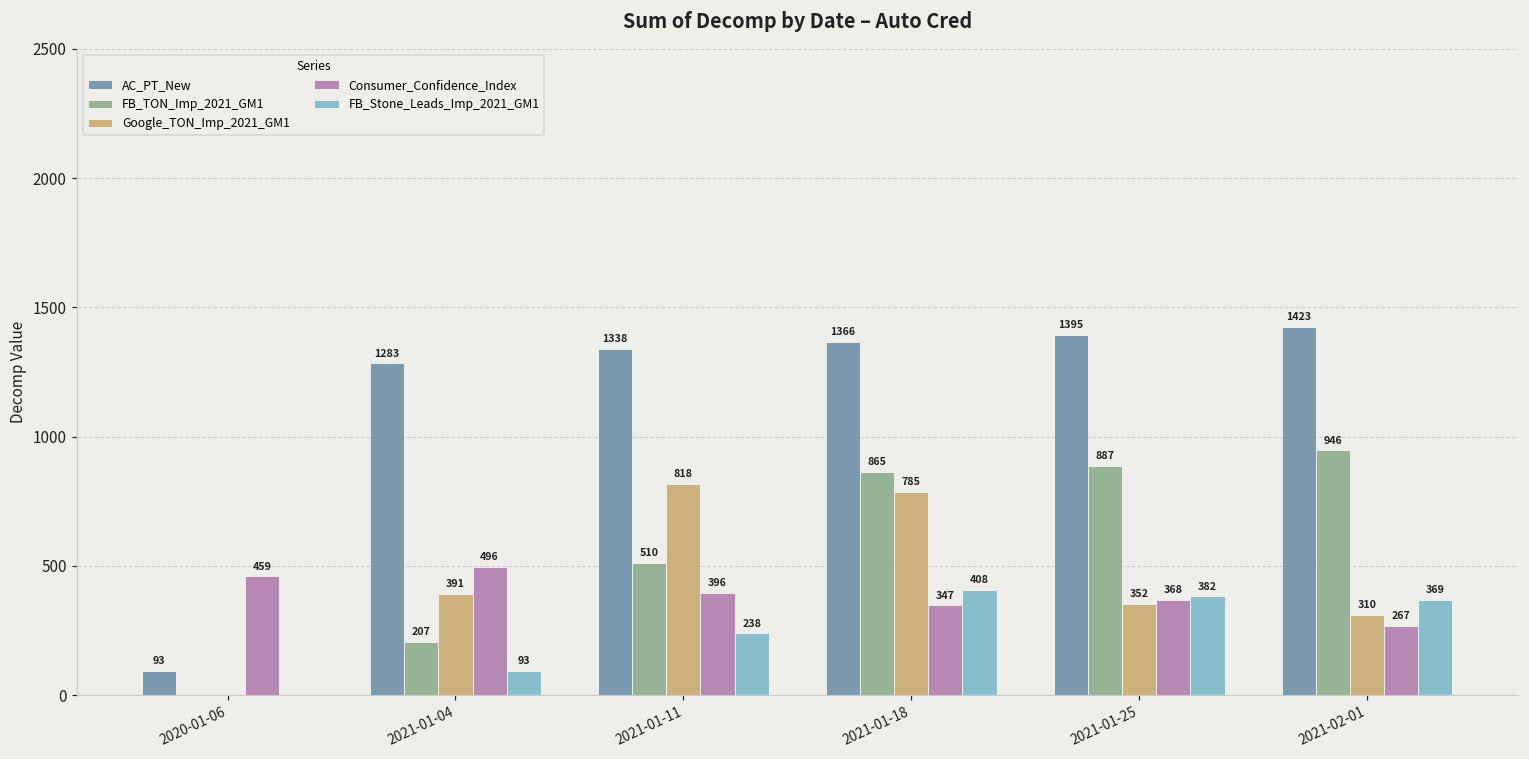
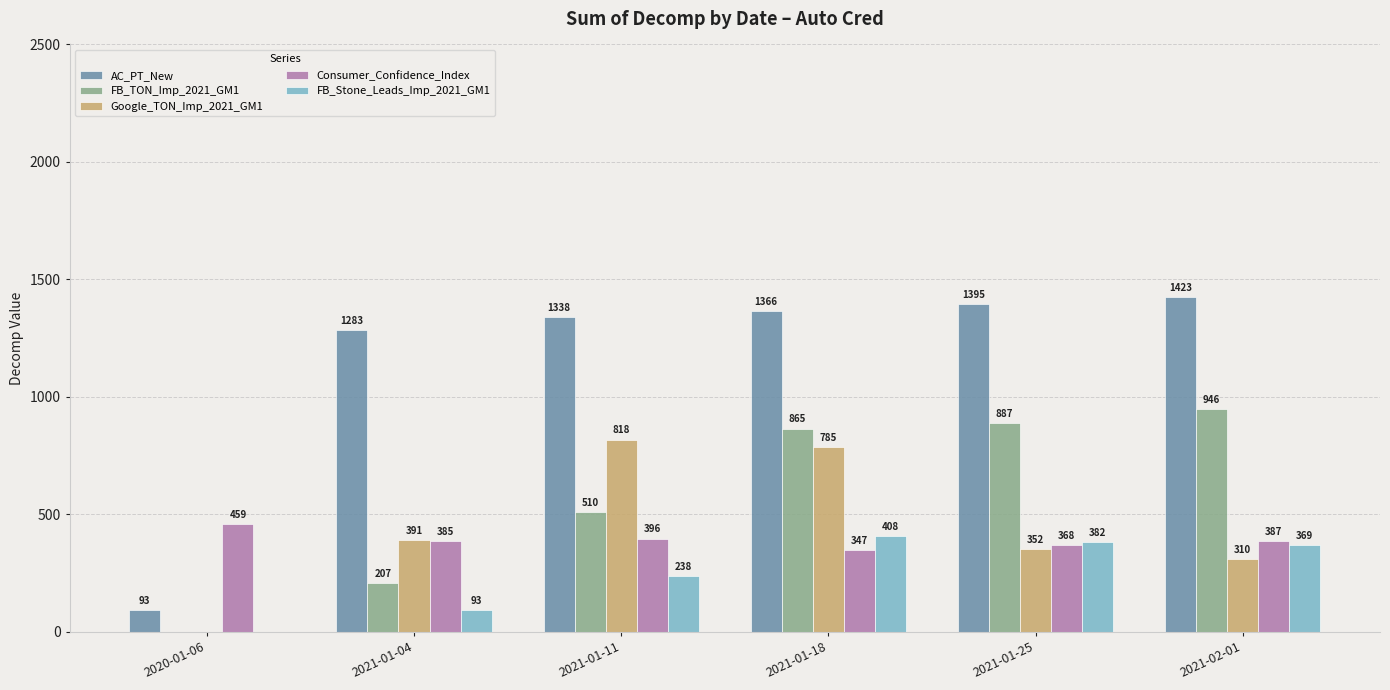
Consumer_Confidence_Index, 2021-01-04: 496 -> 385
Consumer_Confidence_Index, 2021-02-01: 267 -> 387
